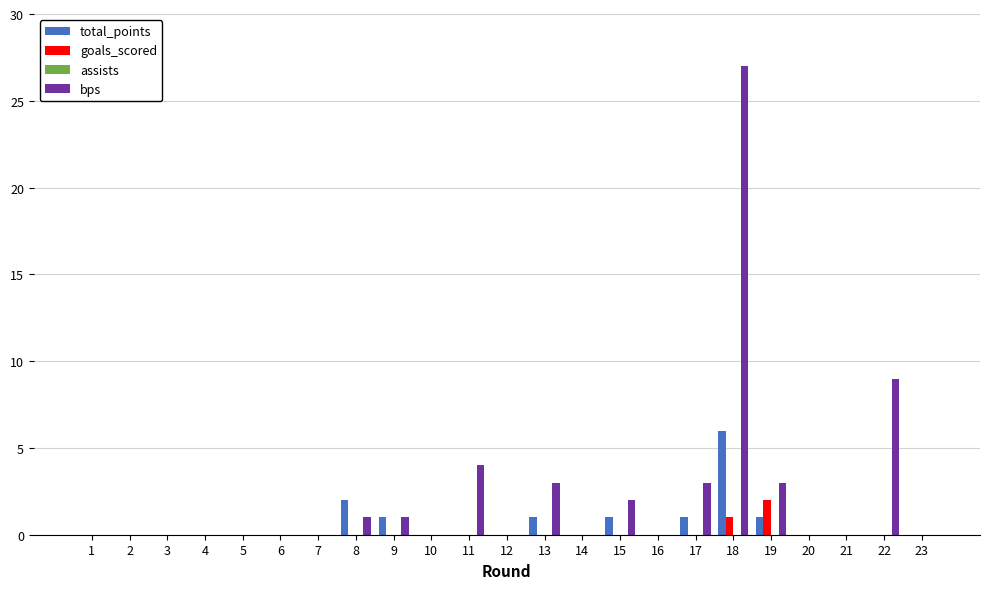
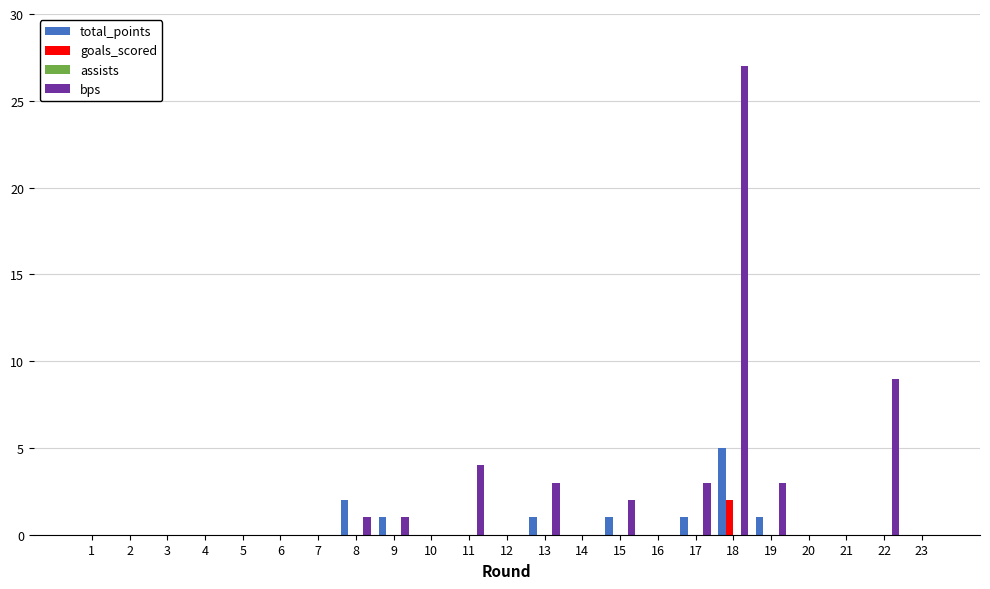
total_points, 18: 6 -> 5
goals_scored, 18: 1 -> 2
goals_scored, 19: 2 -> 0
